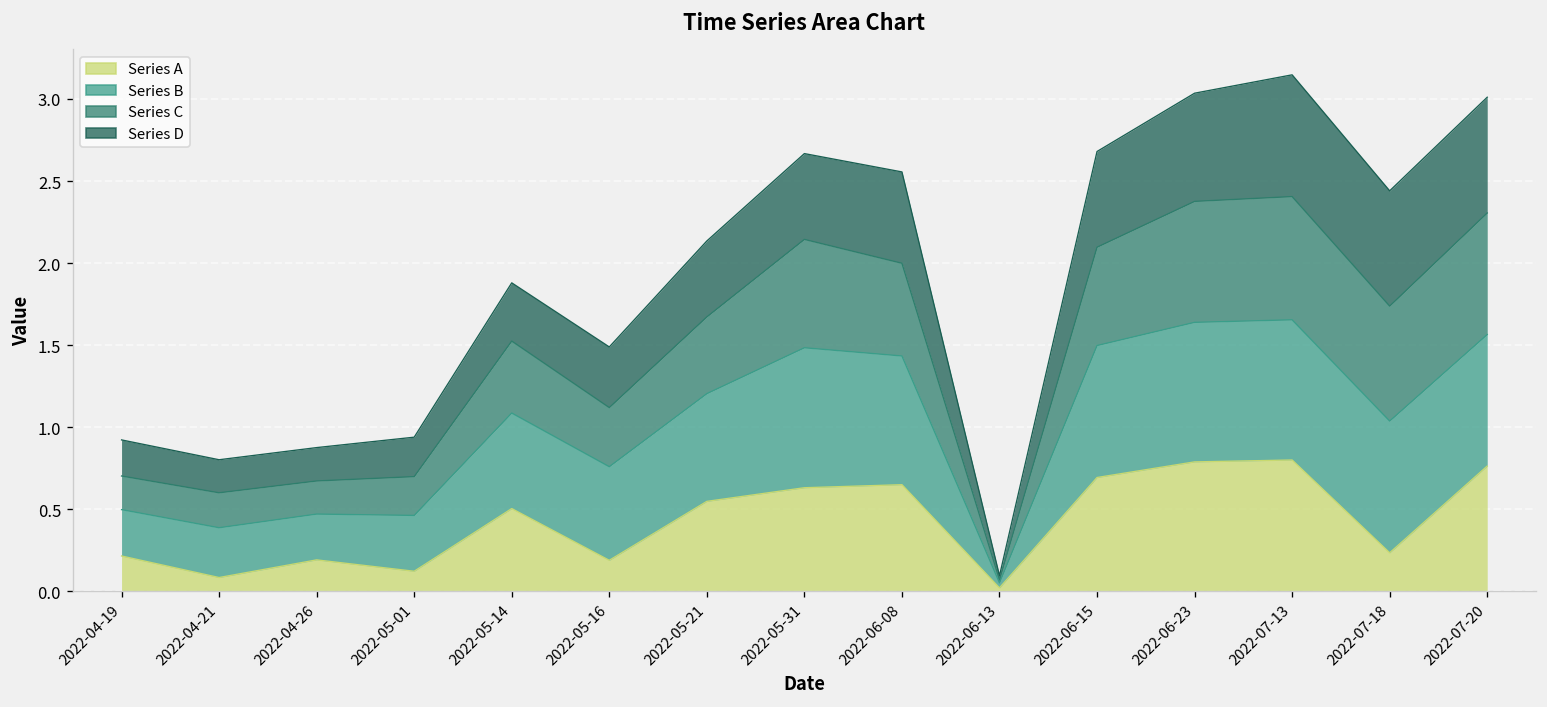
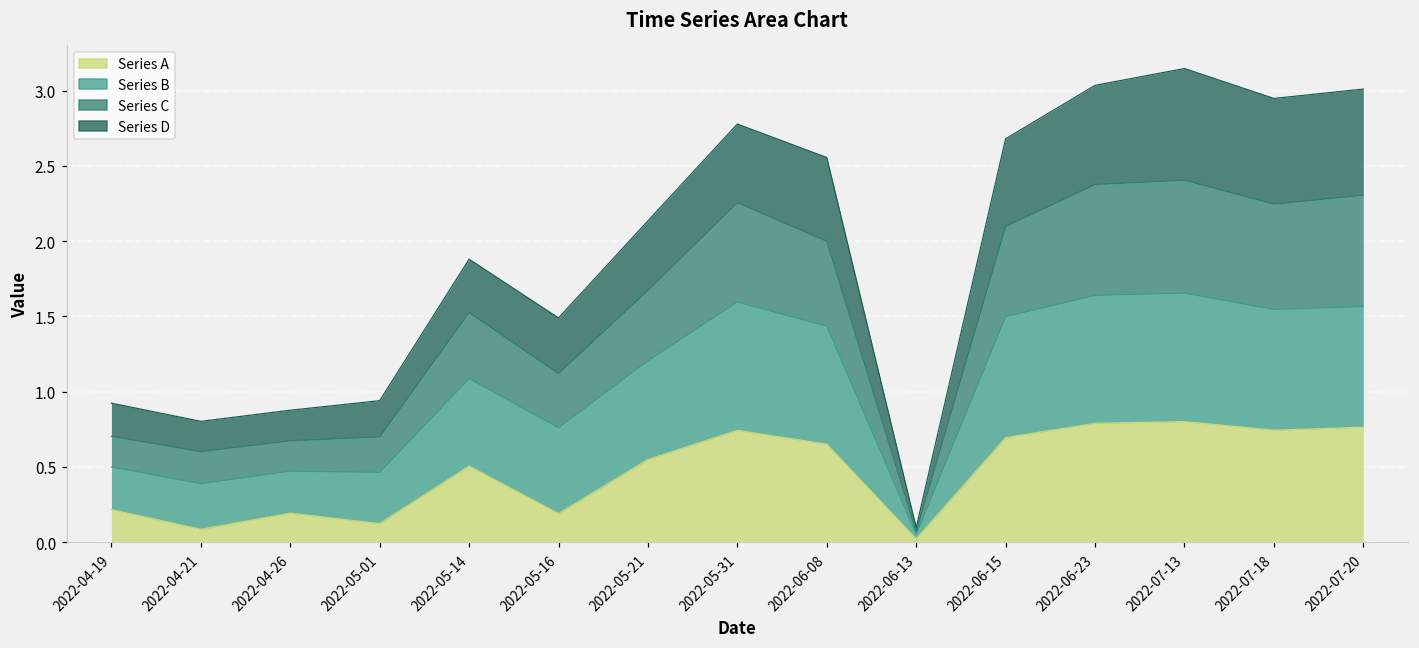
Series A, 2022-05-31: 0.63 -> 0.74
Series A, 2022-07-18: 0.24 -> 0.74
